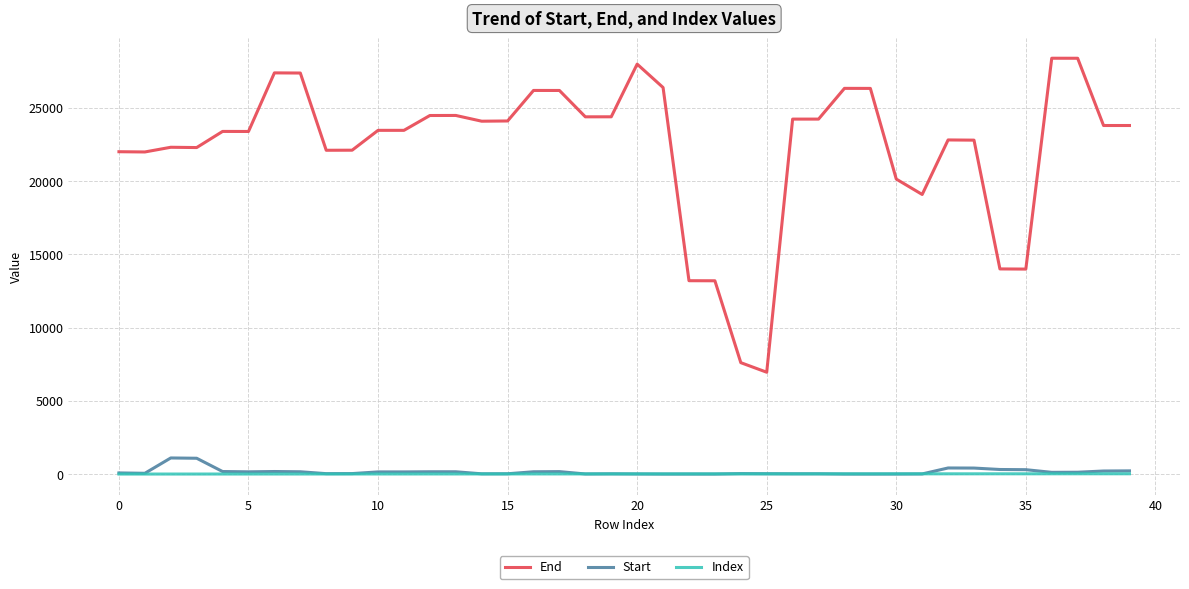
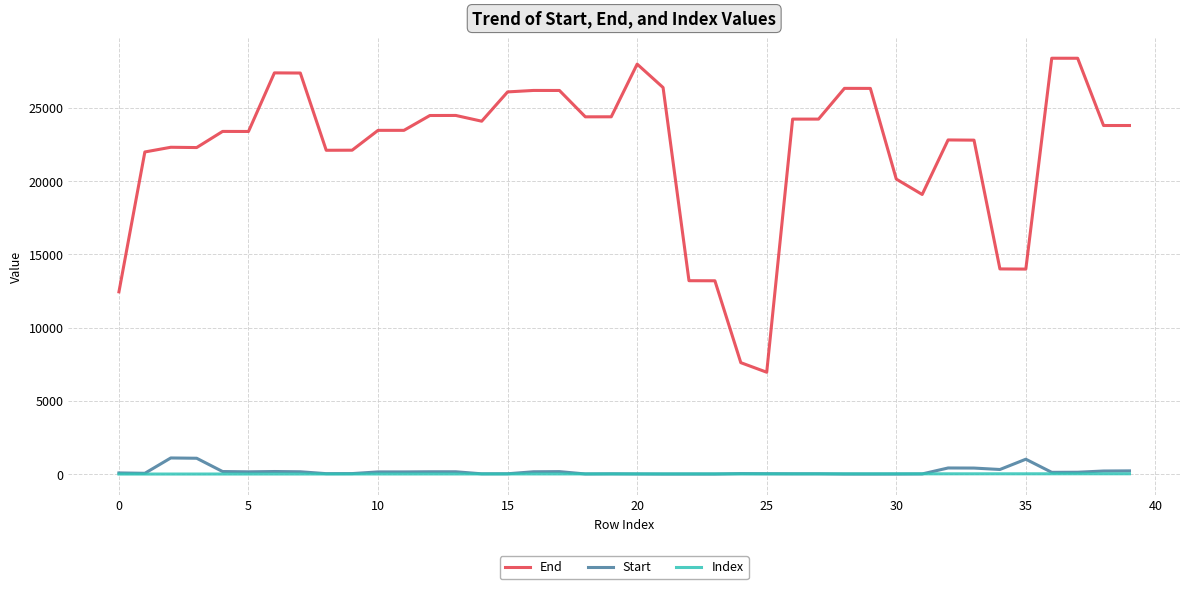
End, 0: 22000 -> 12400
End, 15: 24100 -> 26100
Start, 35: 300 -> 1000
